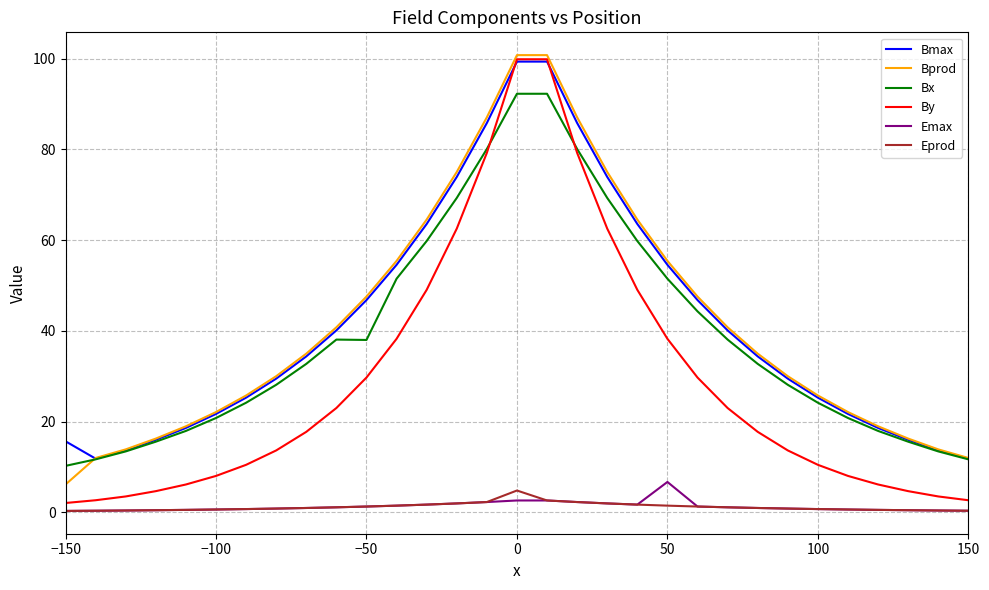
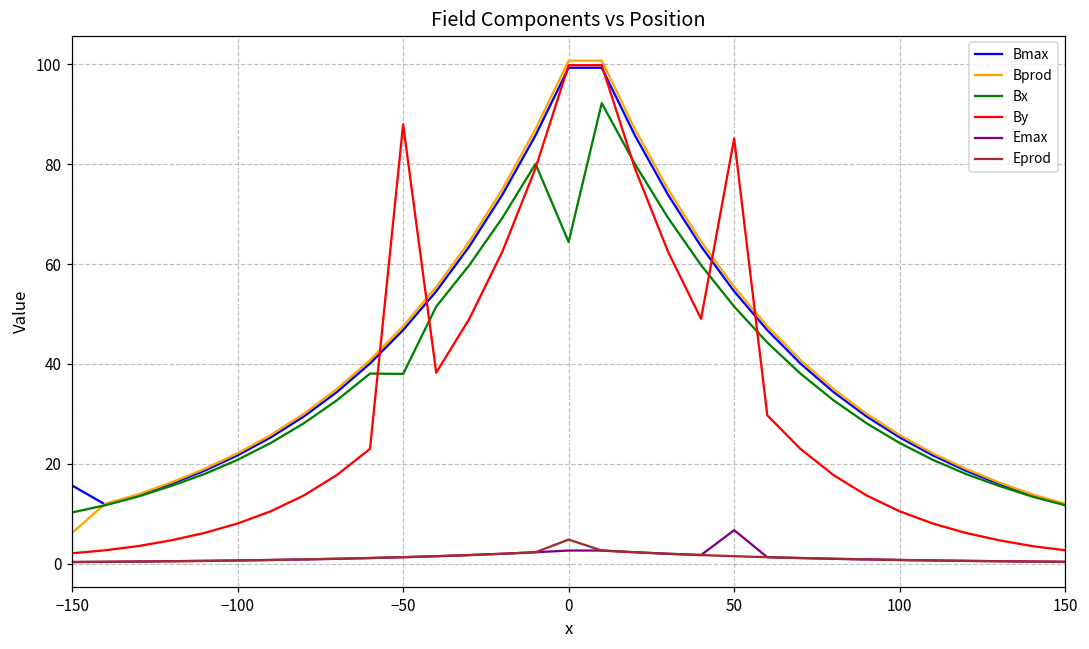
By, −50: 30 -> 88
Bx, 0: 92 -> 64
By, 50: 38 -> 85
